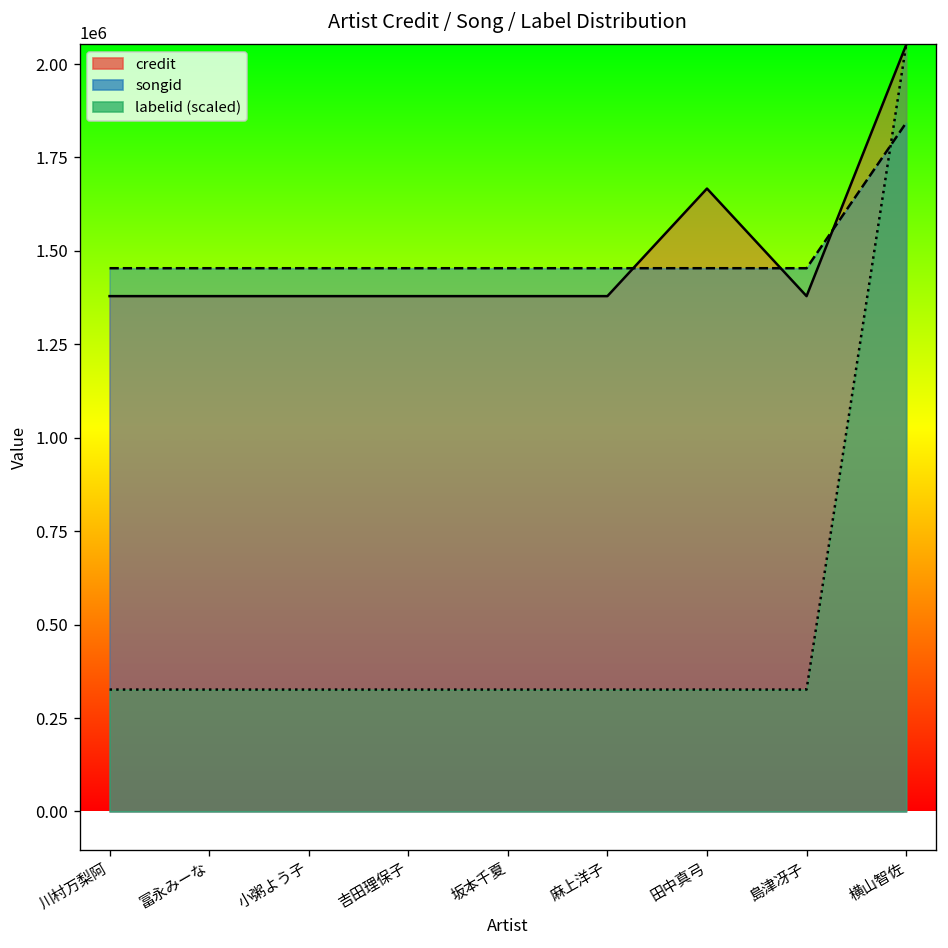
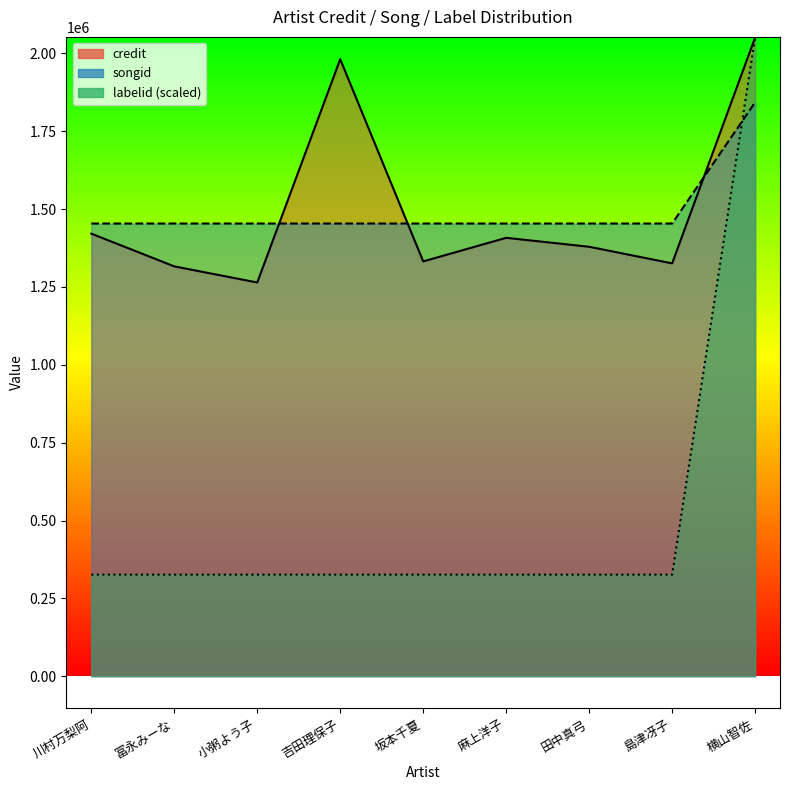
credit, 川村万梨阿: 1380000 -> 1420000
credit, 冨永みーな: 1380000 -> 1320000
credit, 小粥よう子: 1380000 -> 1260000
credit, 吉田理保子: 1380000 -> 1980000
credit, 坂本千夏: 1380000 -> 1330000
credit, 麻上洋子: 1380000 -> 1410000
credit, 田中真弓: 1670000 -> 1380000
credit, 島津冴子: 1380000 -> 1330000
